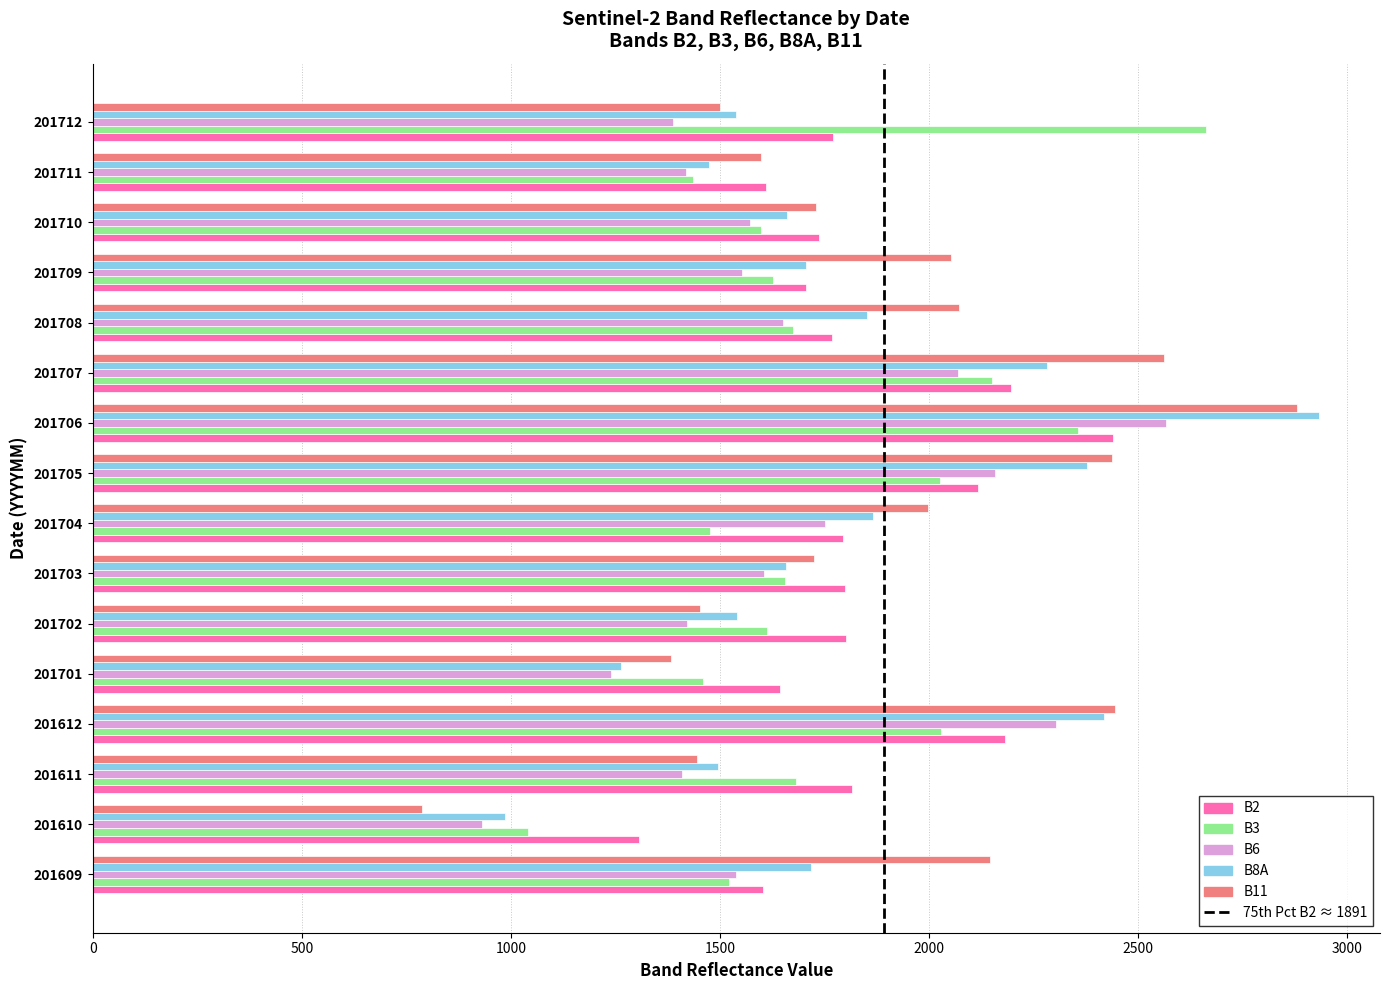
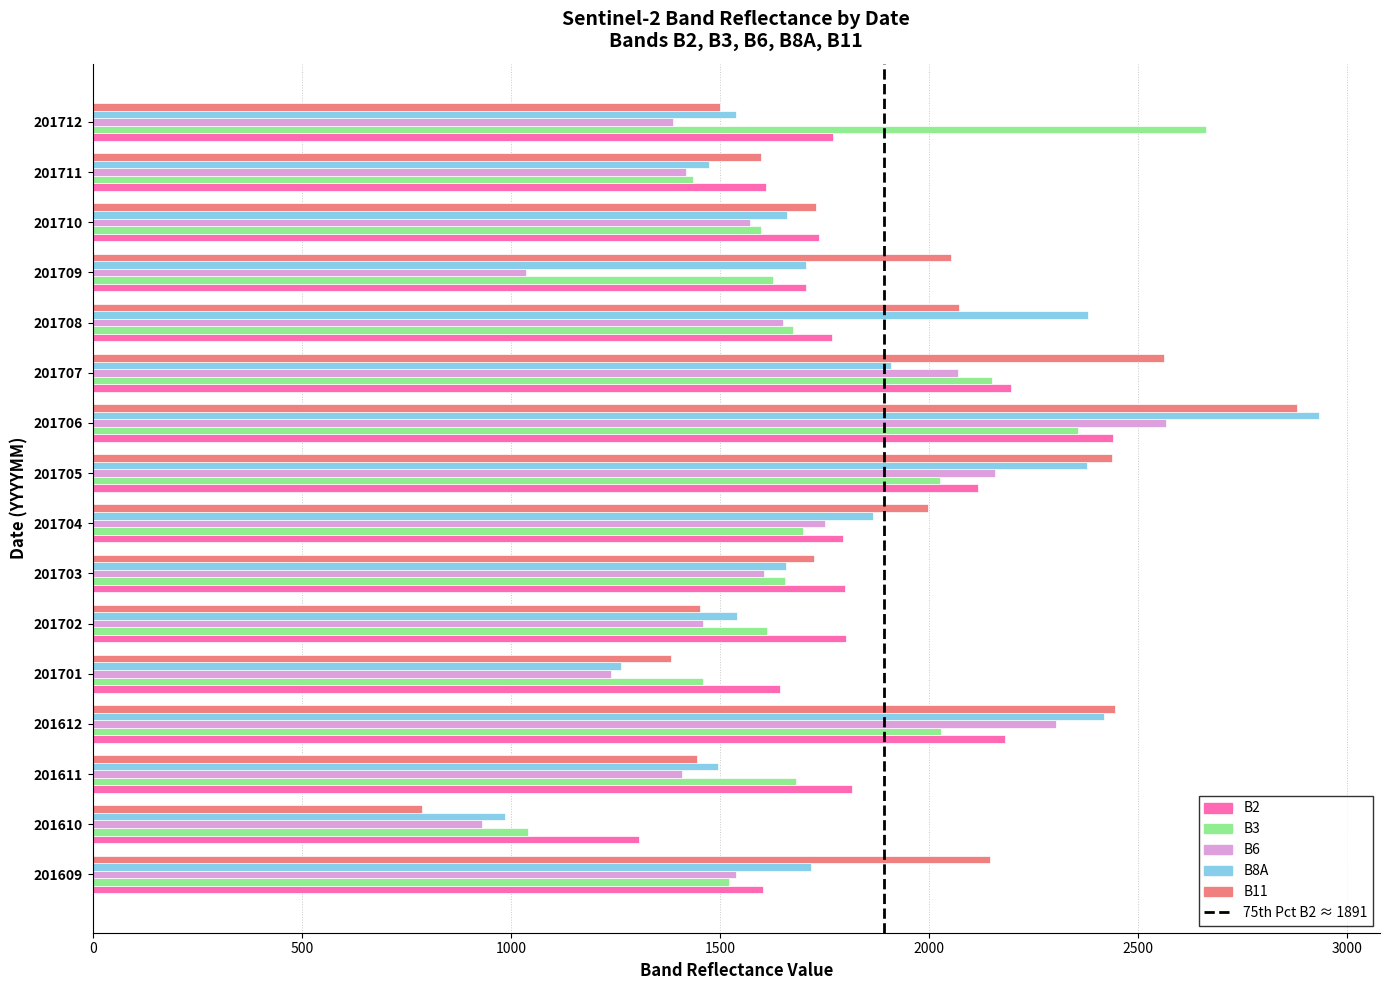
B6, 201709: 1550 -> 1040
B8A, 201708: 1850 -> 2380
B8A, 201707: 2280 -> 1910
B3, 201704: 1480 -> 1700
B6, 201702: 1420 -> 1460
